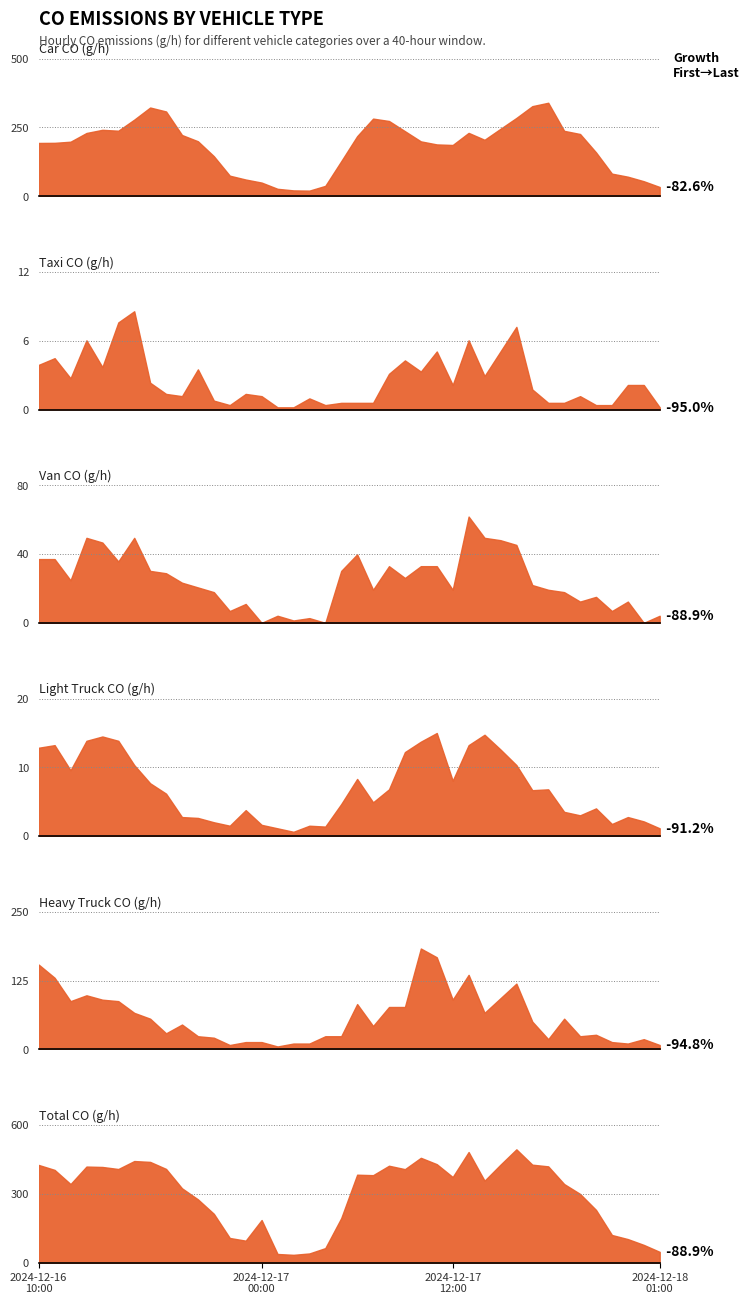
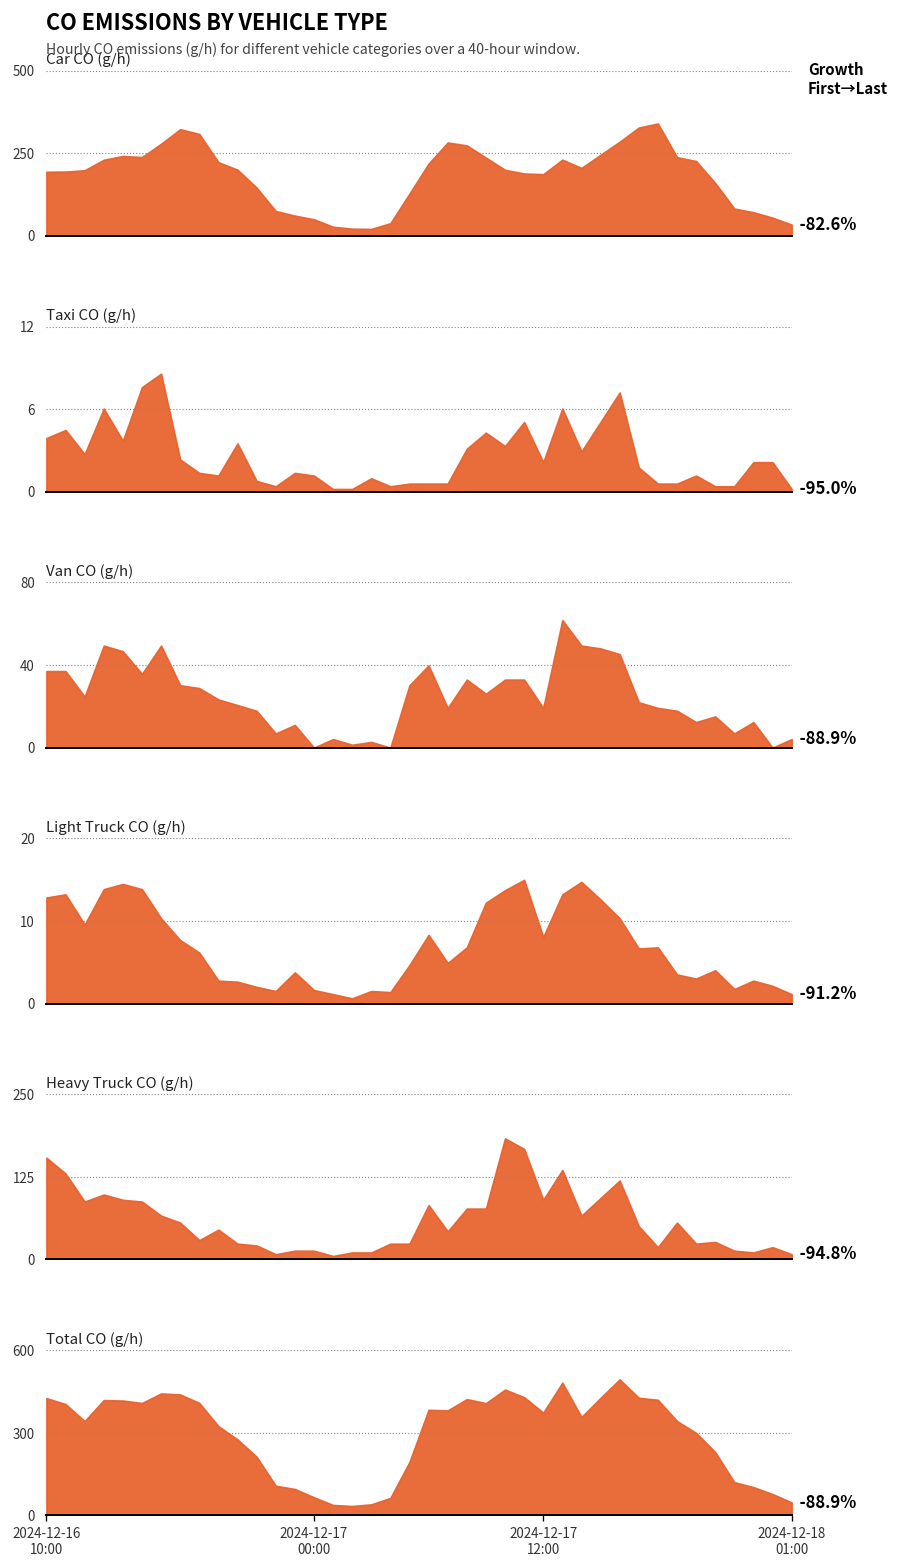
Total CO (g/h), 2024-12-17 00:00: 190 -> 70
